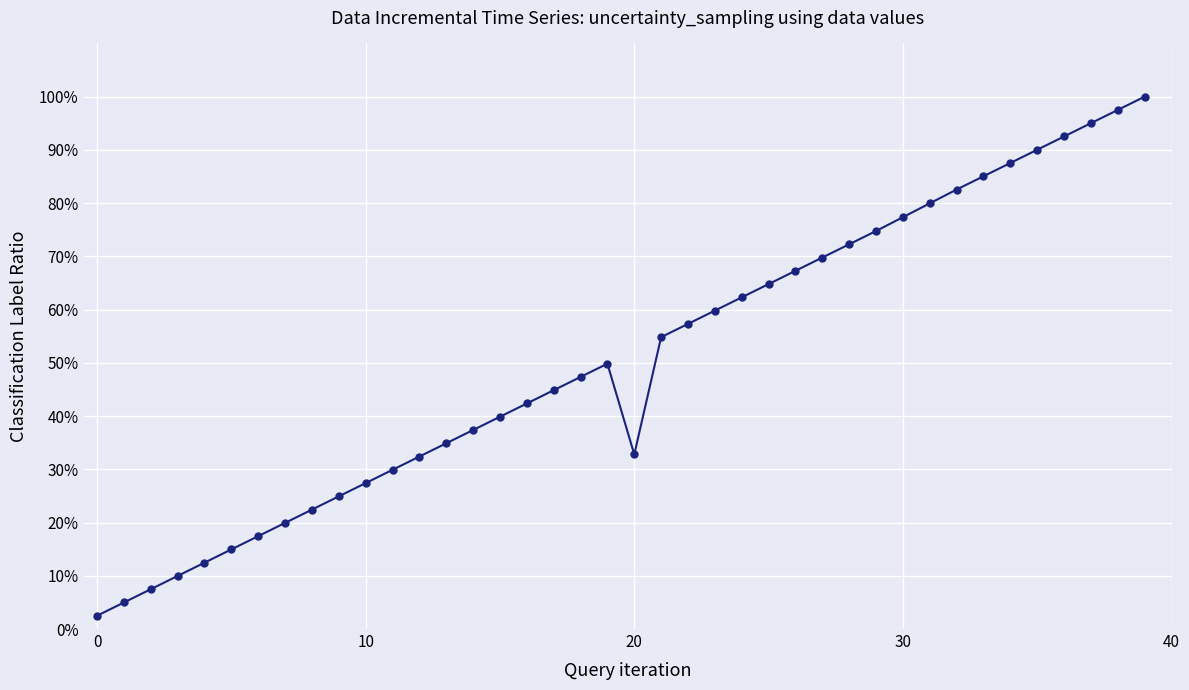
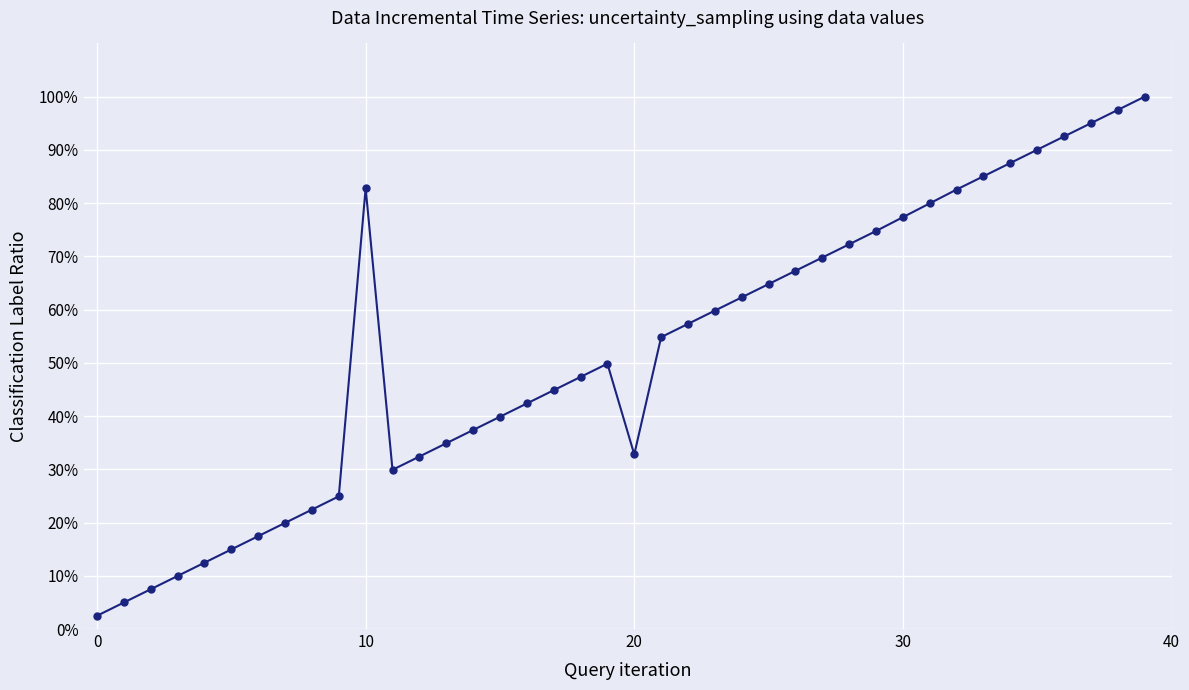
10: 27% -> 83%
